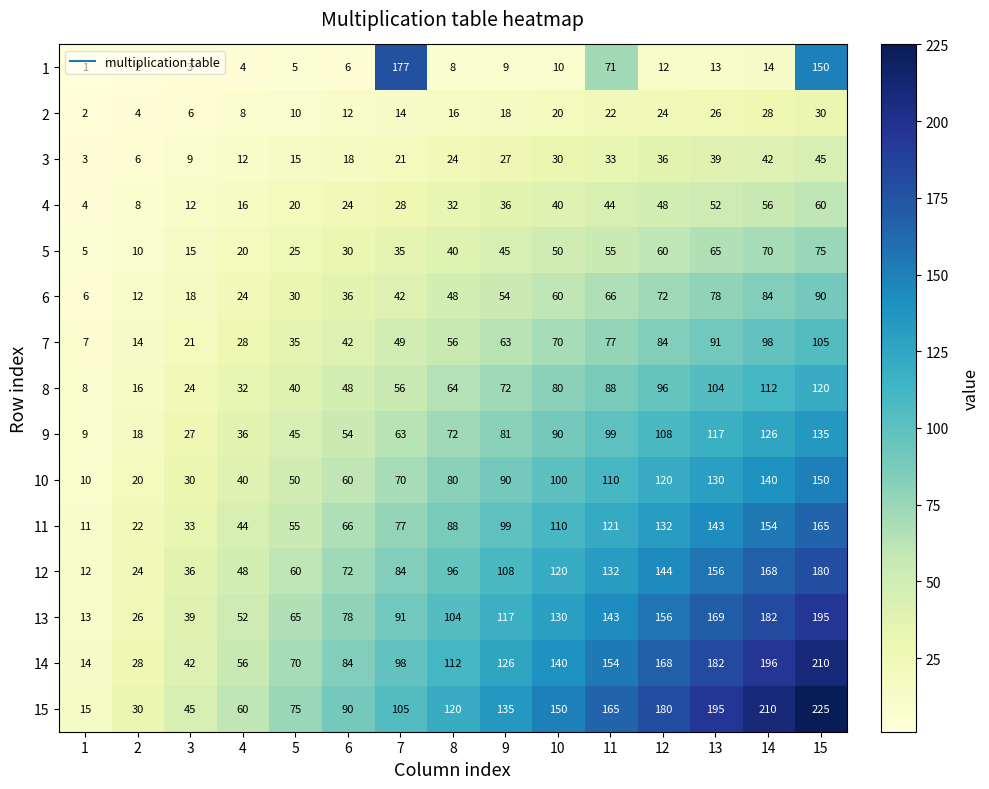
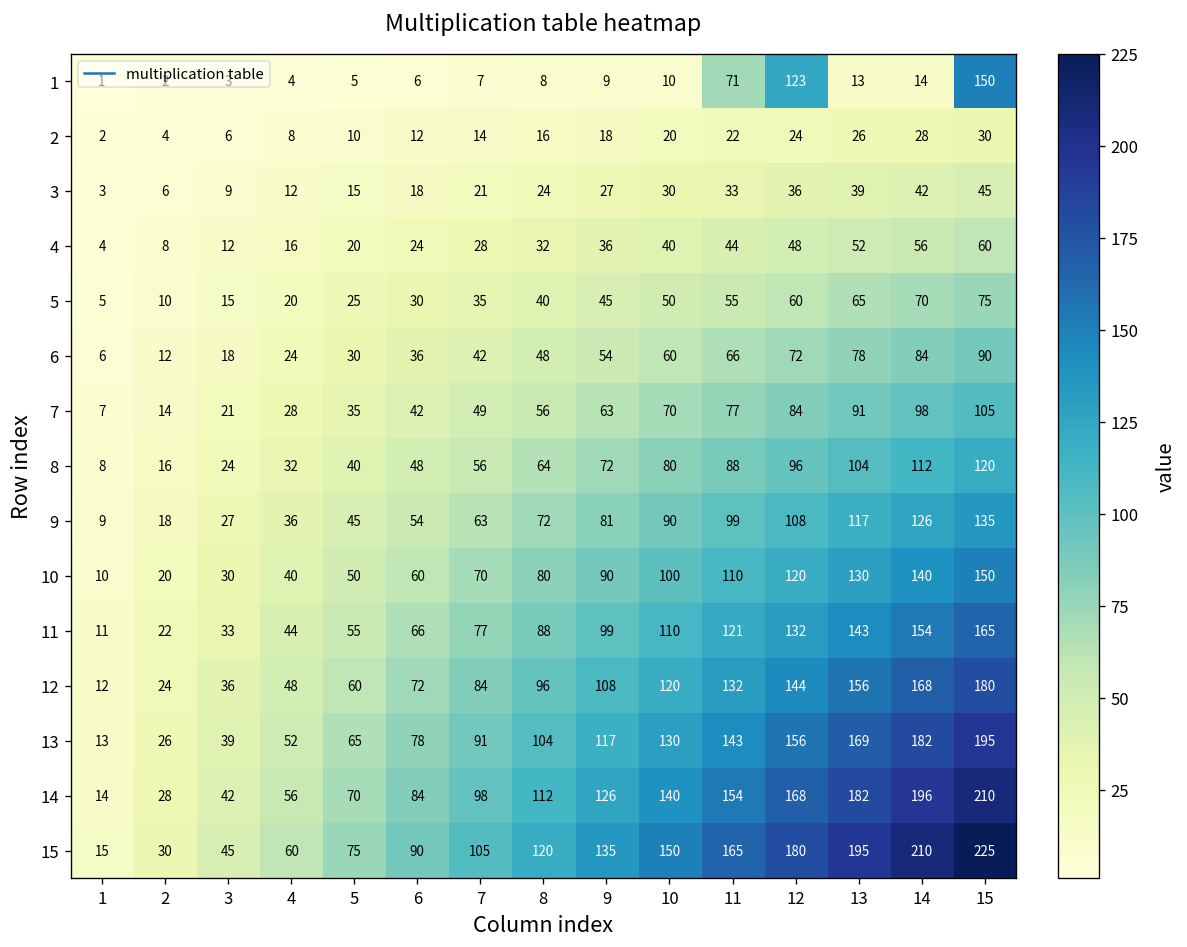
1, 7: 177 -> 7
1, 12: 12 -> 123
